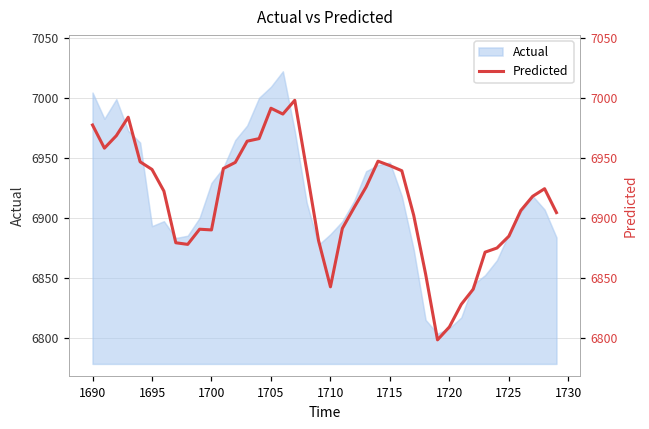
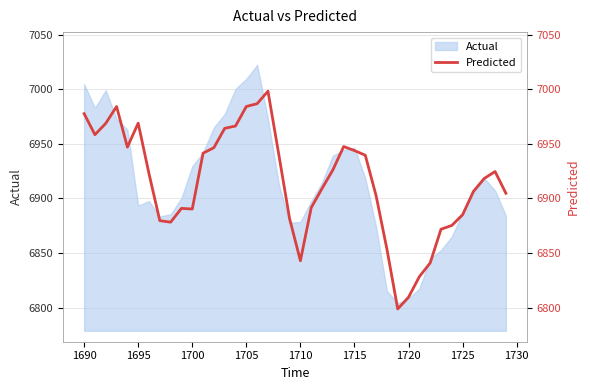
Actual, 1710: 6887 -> 6878
Predicted, 1695: 6941 -> 6969
Predicted, 1705: 6992 -> 6984
